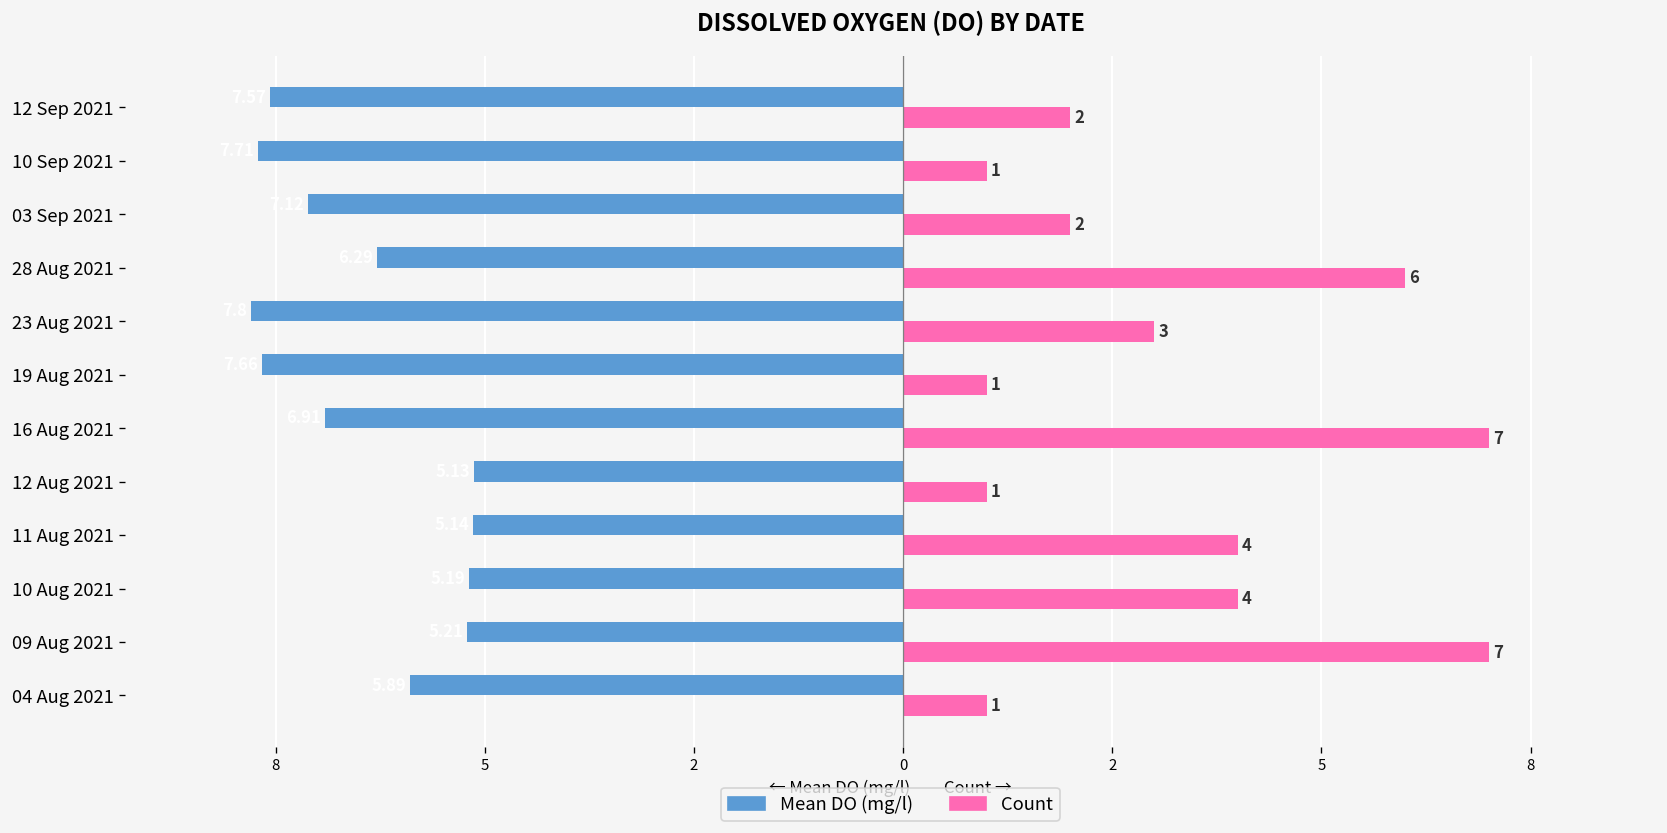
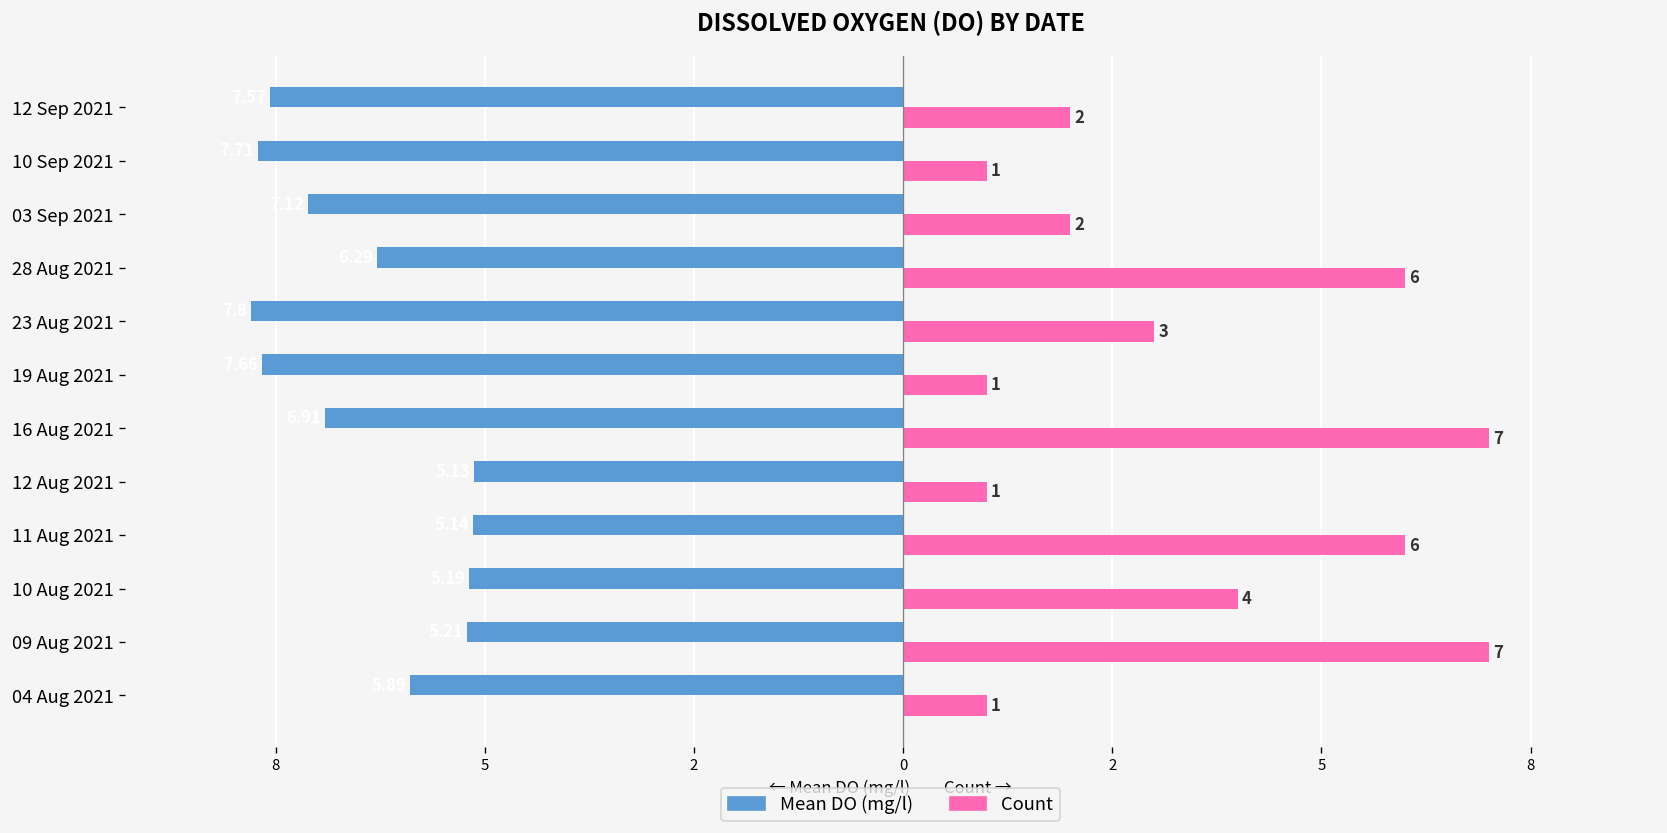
Count, 11 Aug 2021: 4 -> 6
